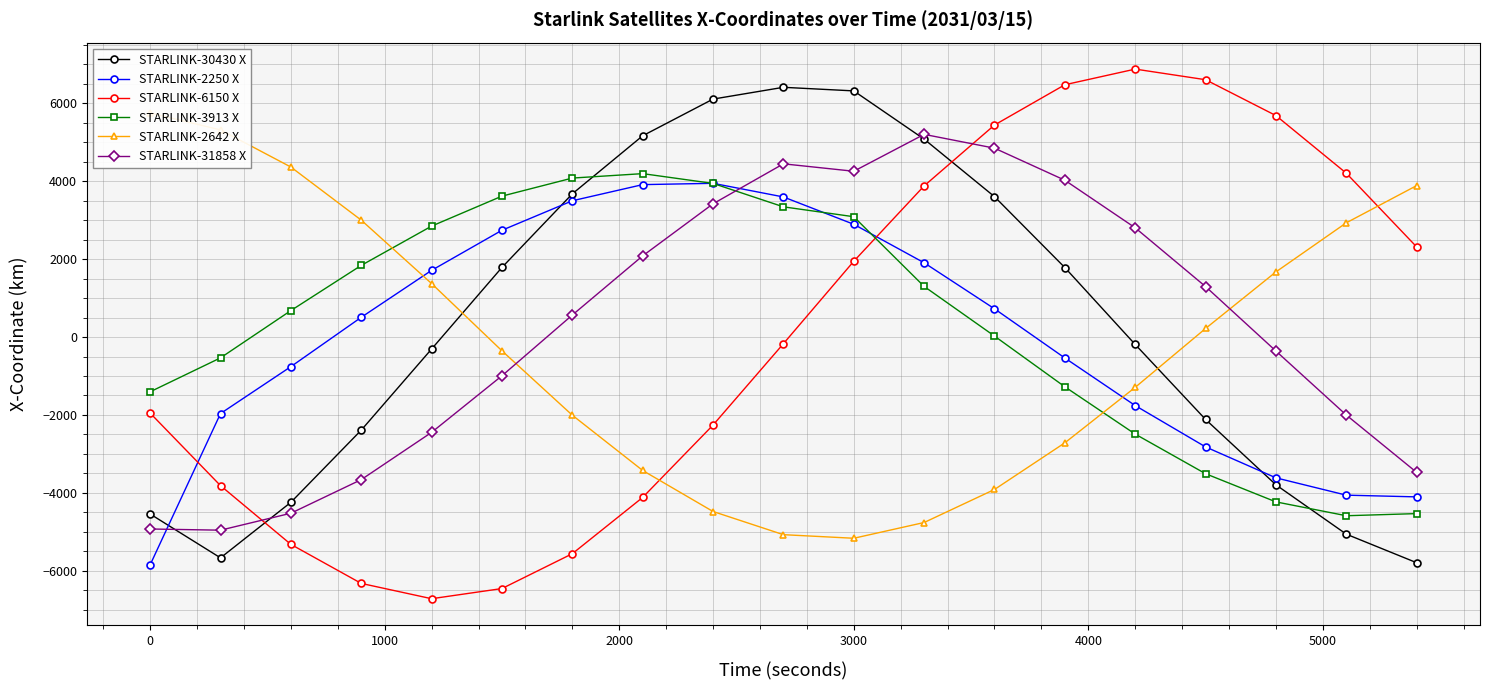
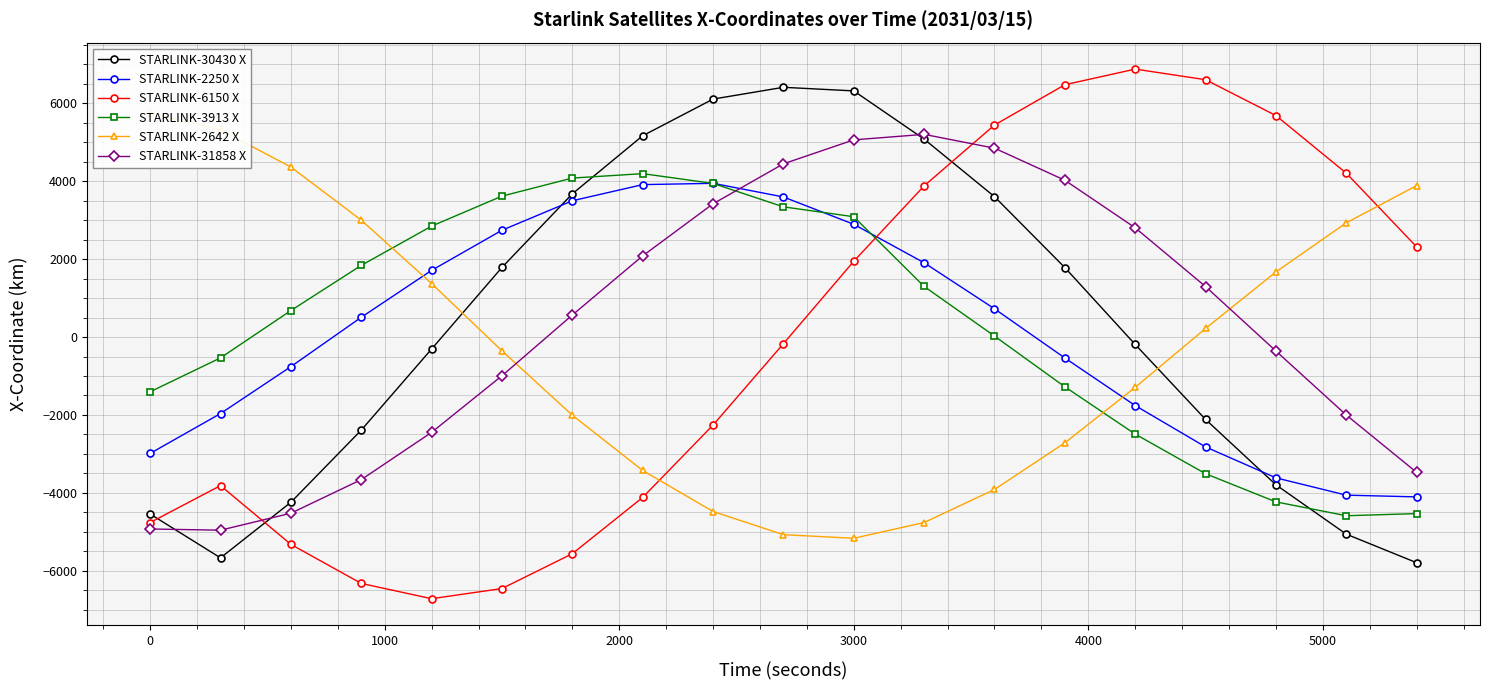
STARLINK-2250 X, 0: -5800 -> -3000
STARLINK-6150 X, 0: -2000 -> -4800
STARLINK-31858 X, 3000: 4300 -> 5100
